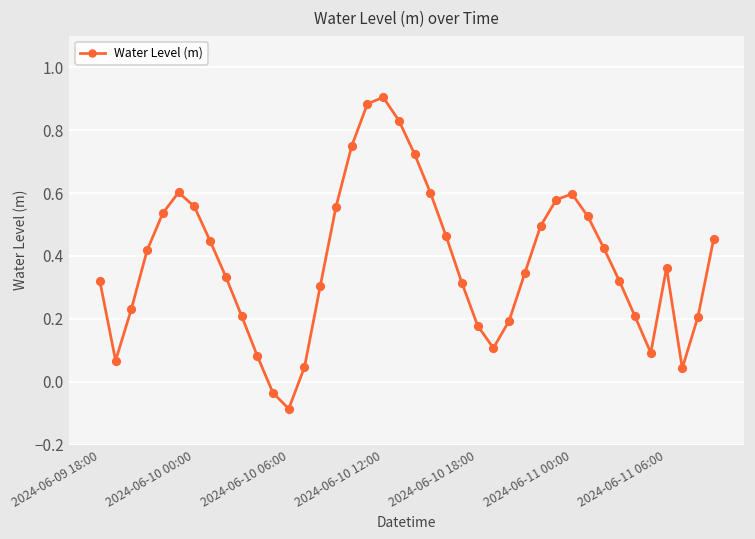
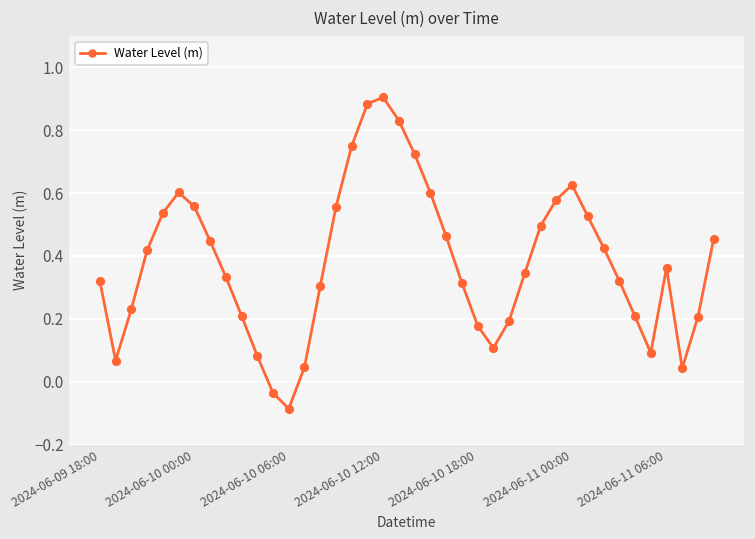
2024-06-11 00:00: 0.60 -> 0.63
